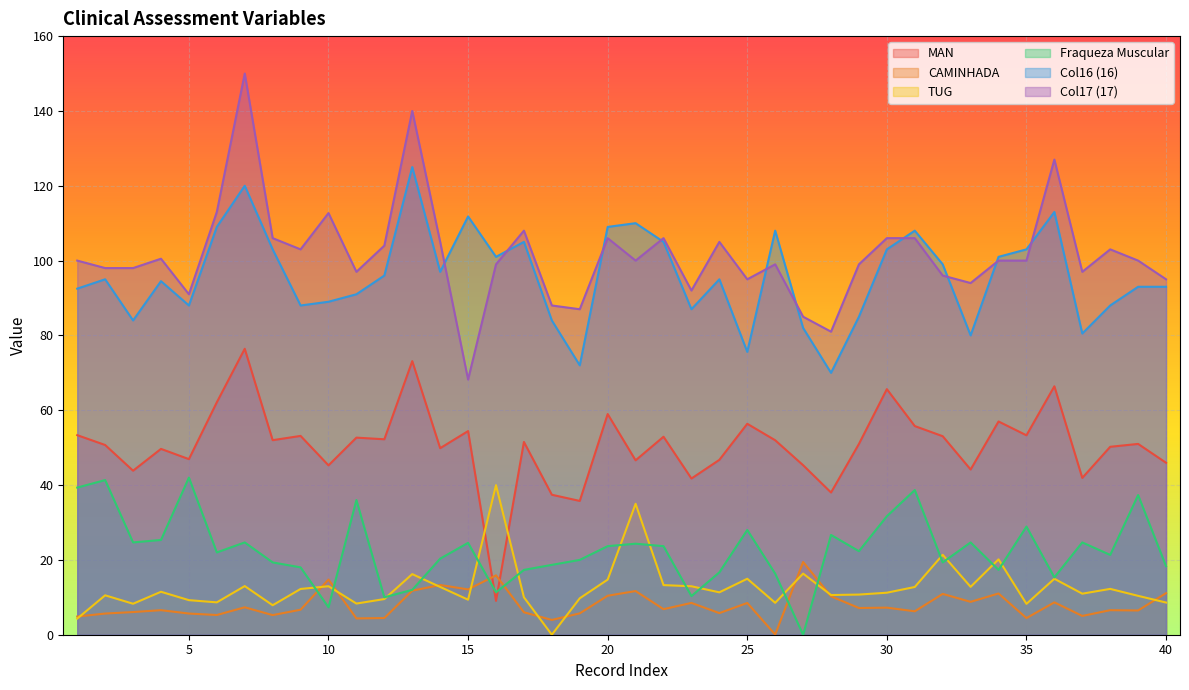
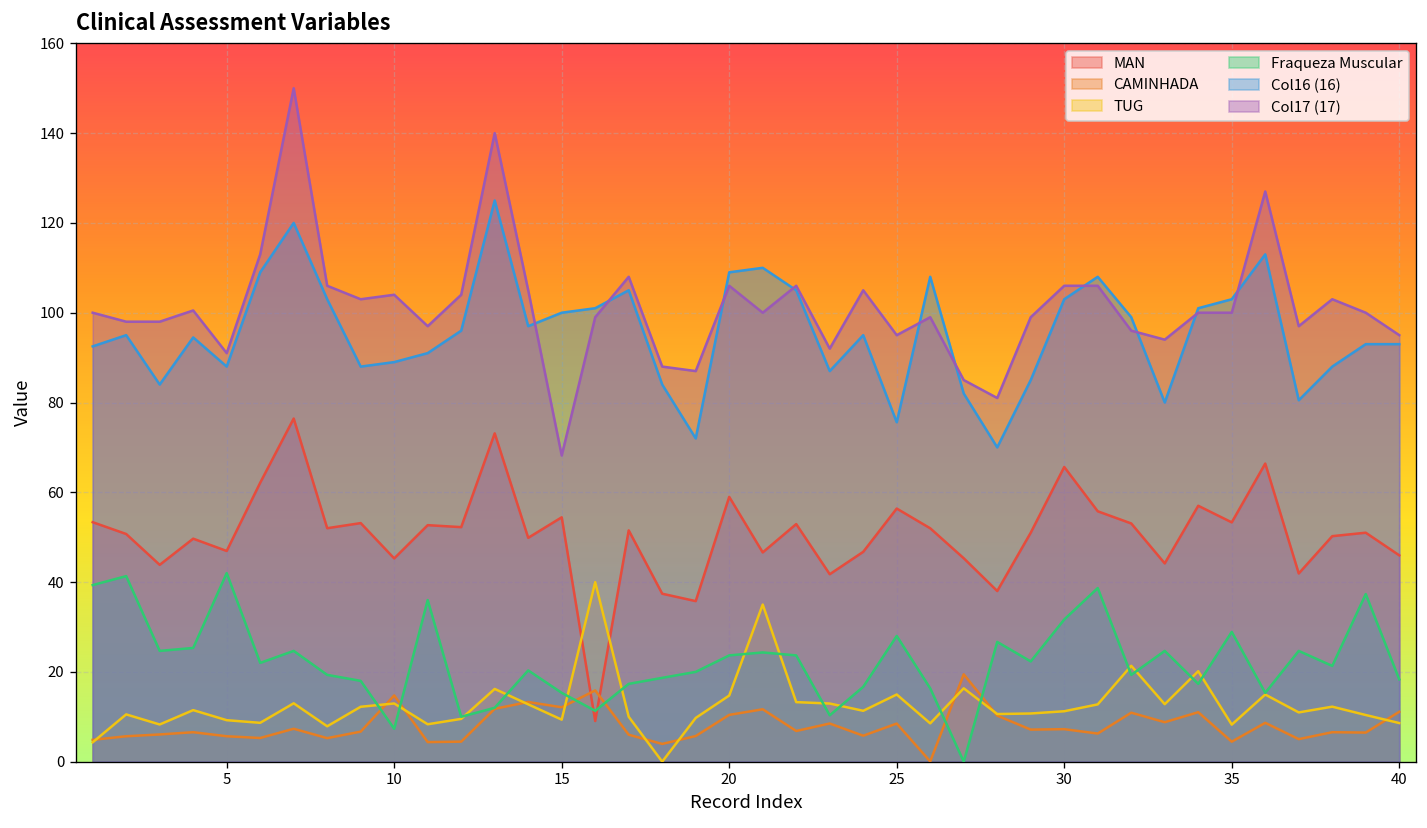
Col17 (17), 10: 113 -> 104
Fraqueza Muscular, 15: 25 -> 15
Col16 (16), 15: 112 -> 100
